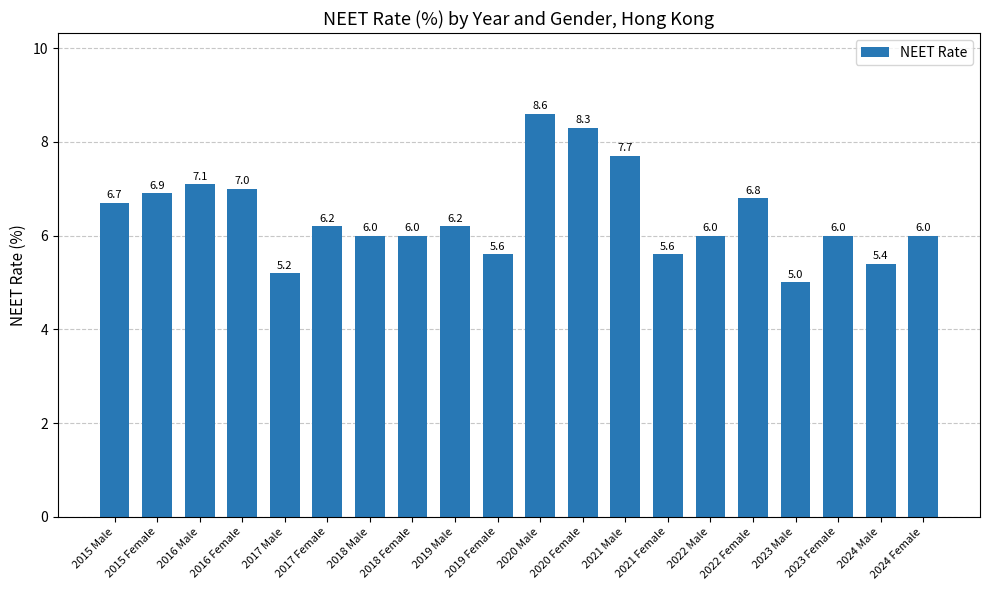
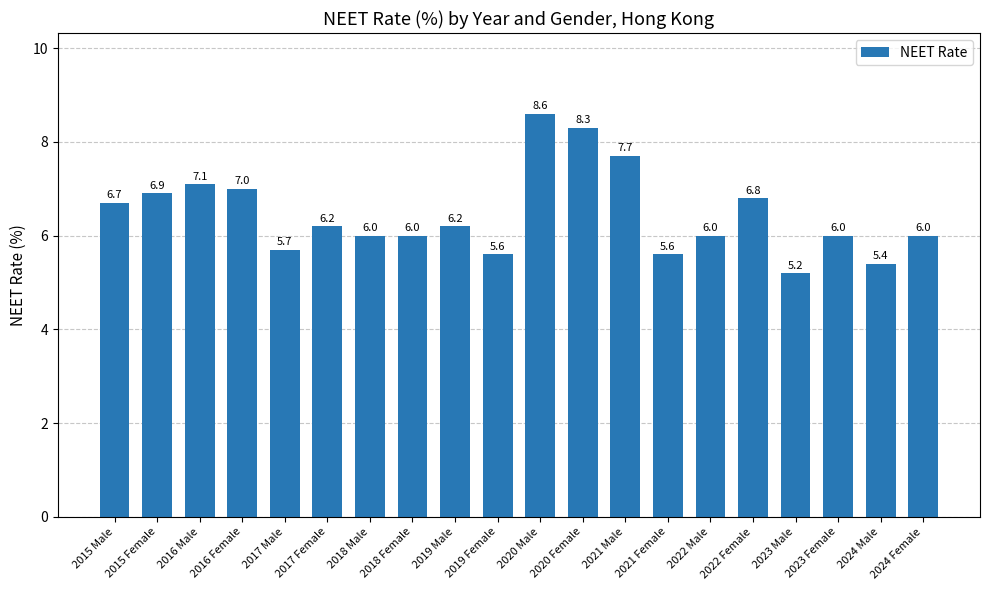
2017 Male: 5.2 -> 5.7
2023 Male: 5.0 -> 5.2
